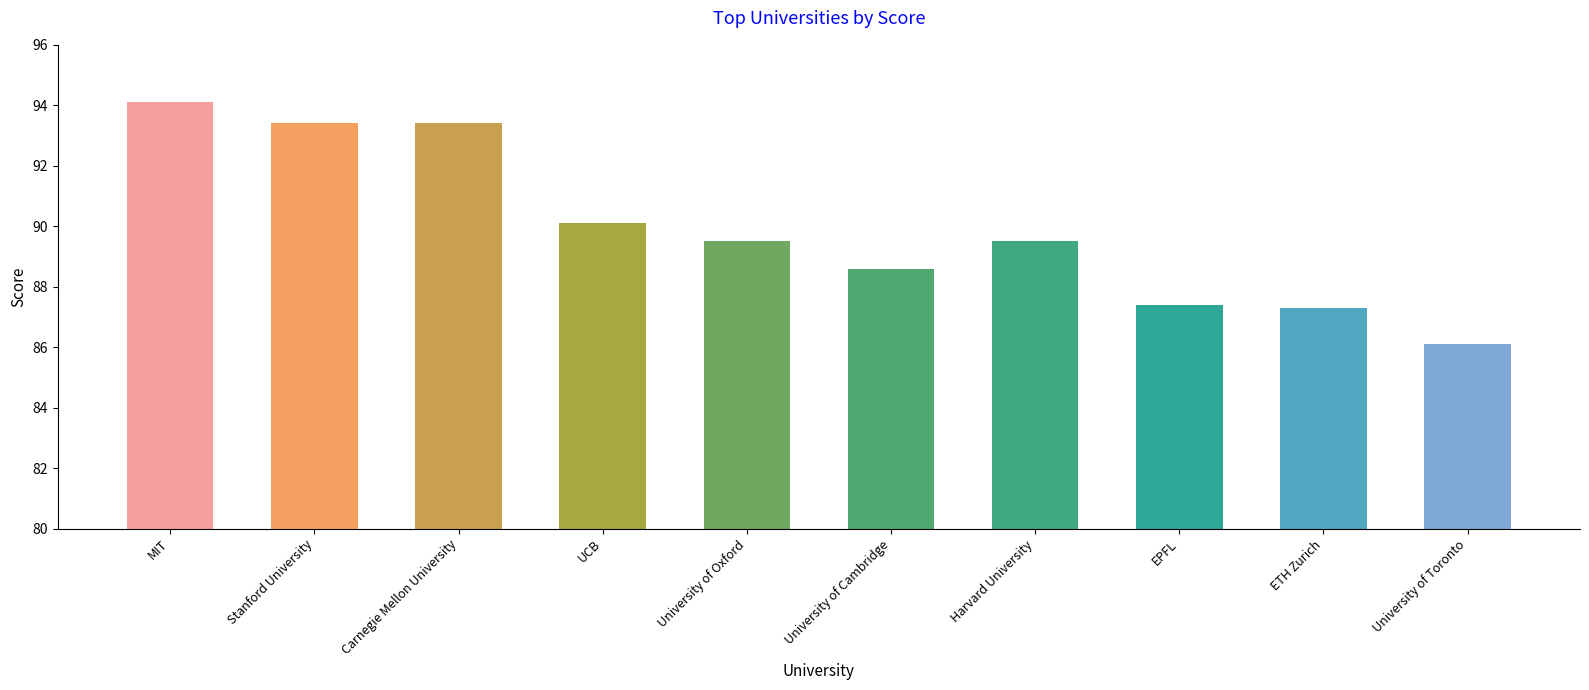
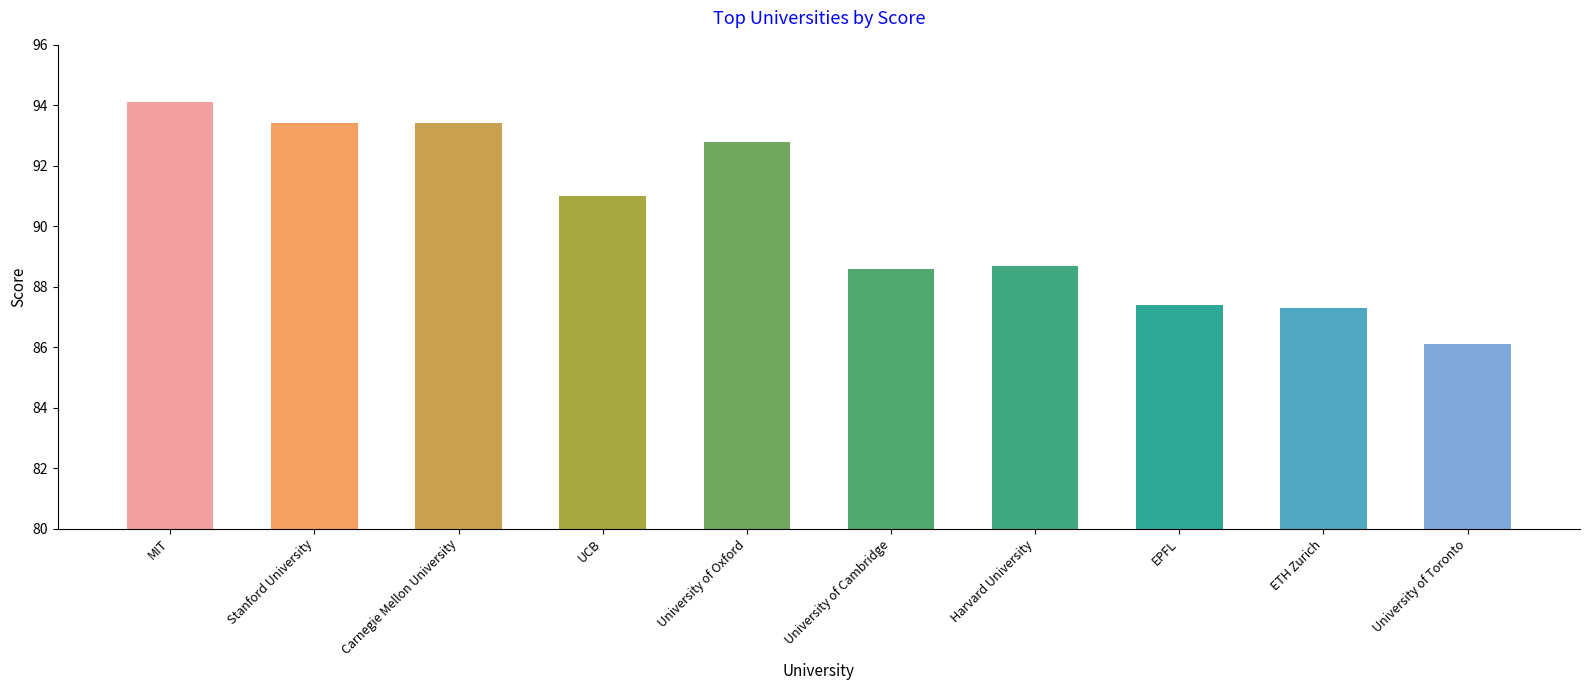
UCB: 90.1 -> 91.0
University of Oxford: 89.5 -> 92.8
Harvard University: 89.5 -> 88.7
